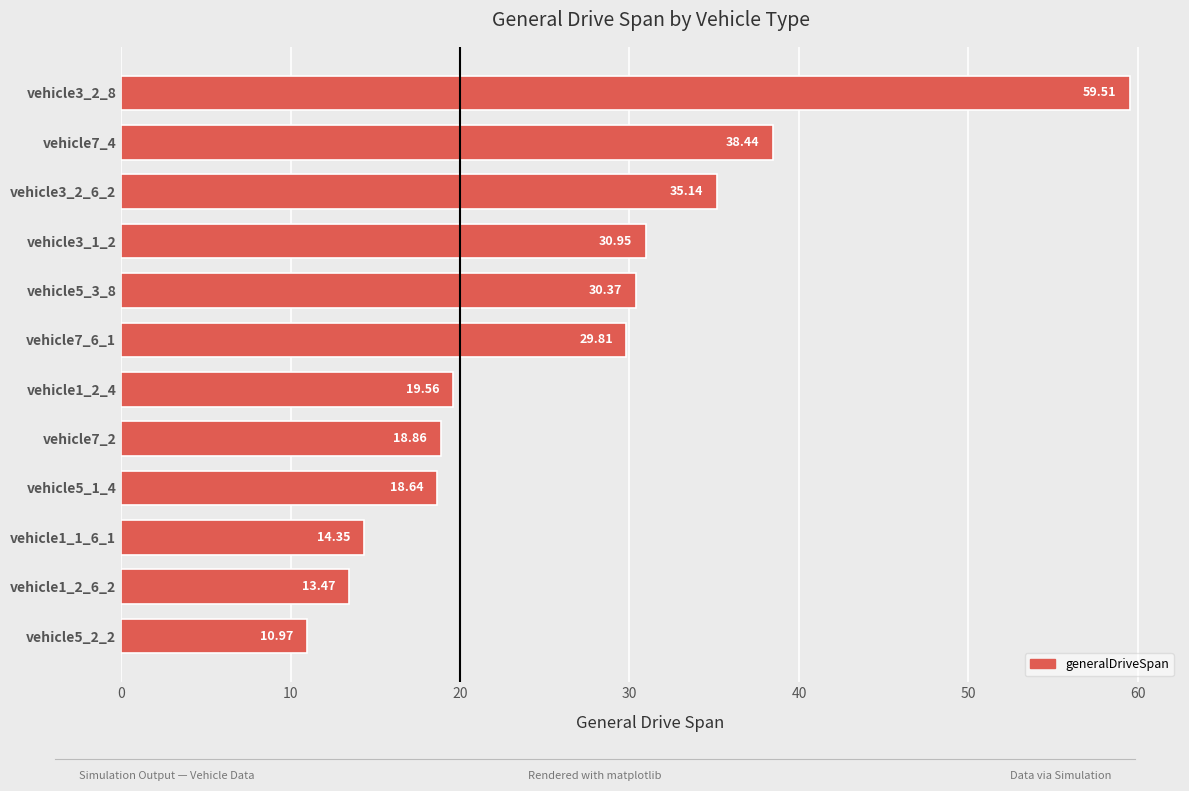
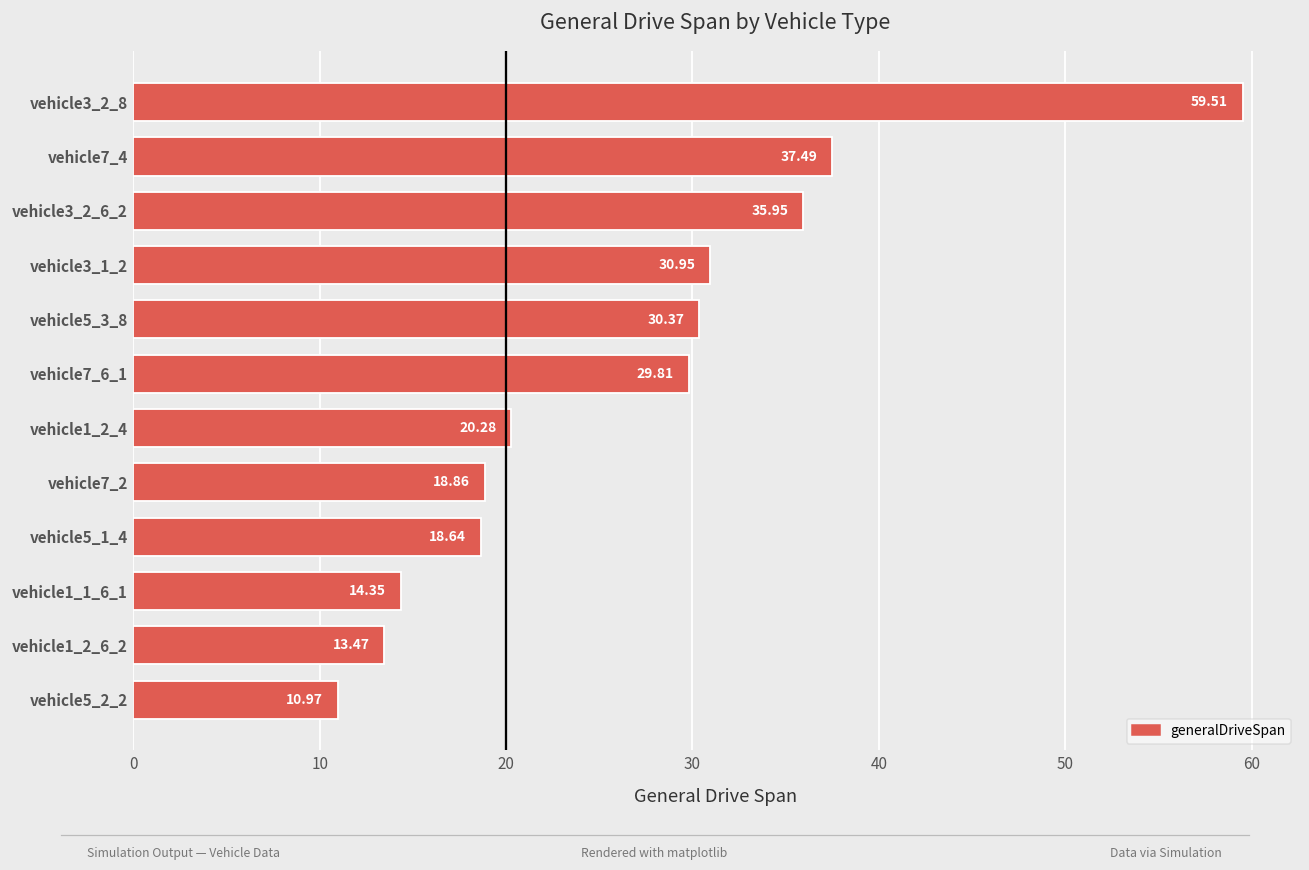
vehicle7_4: 38.44 -> 37.49
vehicle3_2_6_2: 35.14 -> 35.95
vehicle1_2_4: 19.56 -> 20.28
